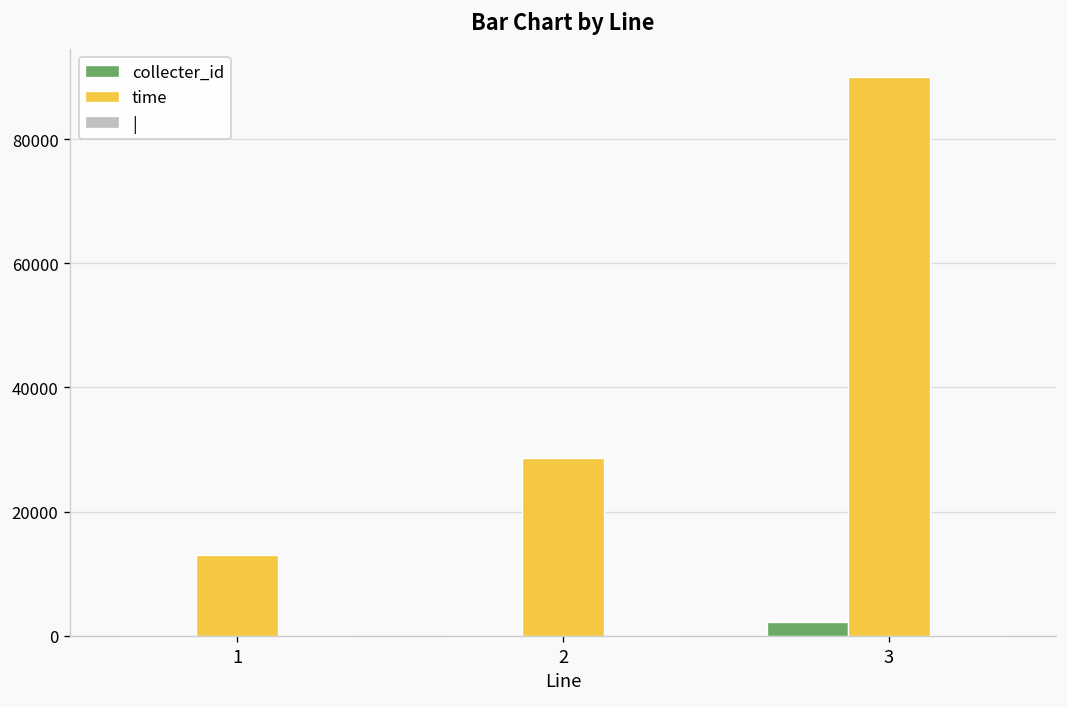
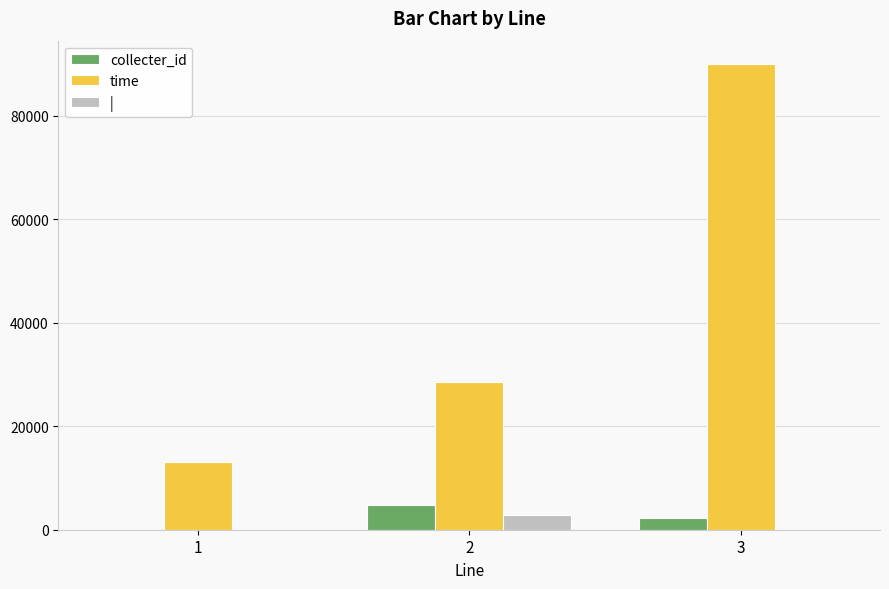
collecter_id, 2: 0 -> 5000
|, 2: 0 -> 3000
